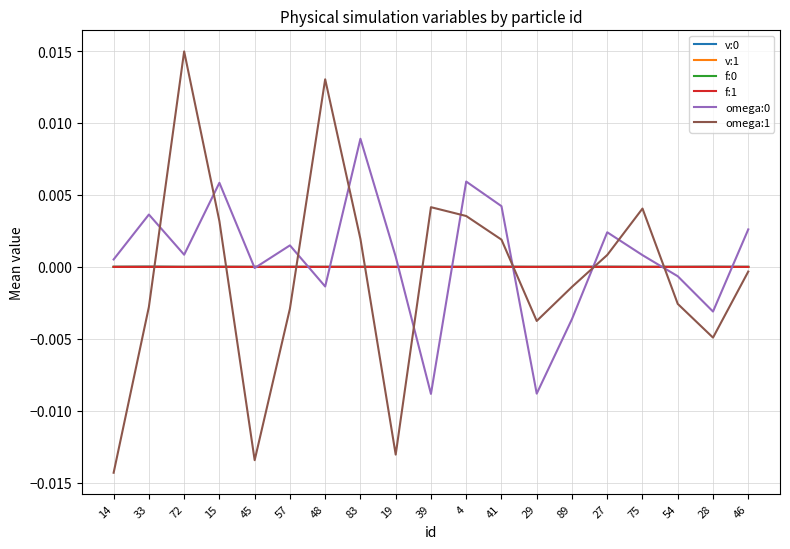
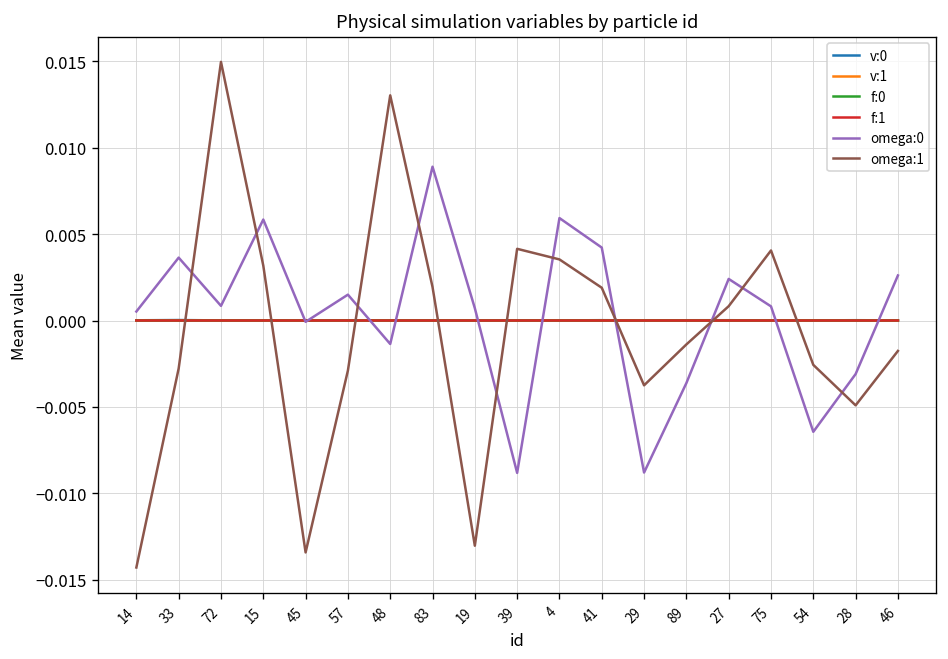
omega:0, 54: -0.0006 -> -0.0064
omega:1, 46: -0.0003 -> -0.0018
